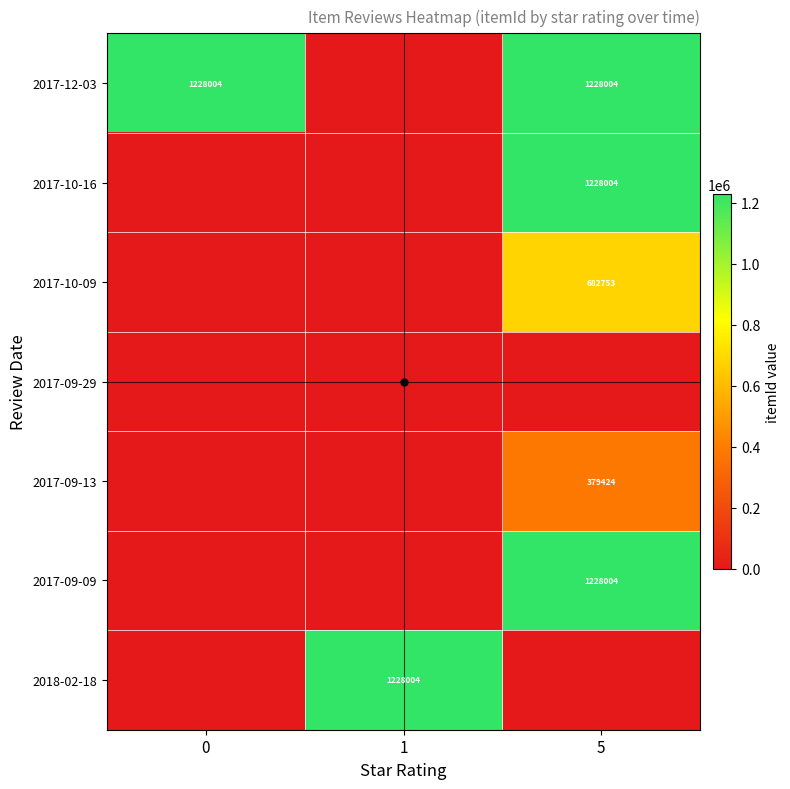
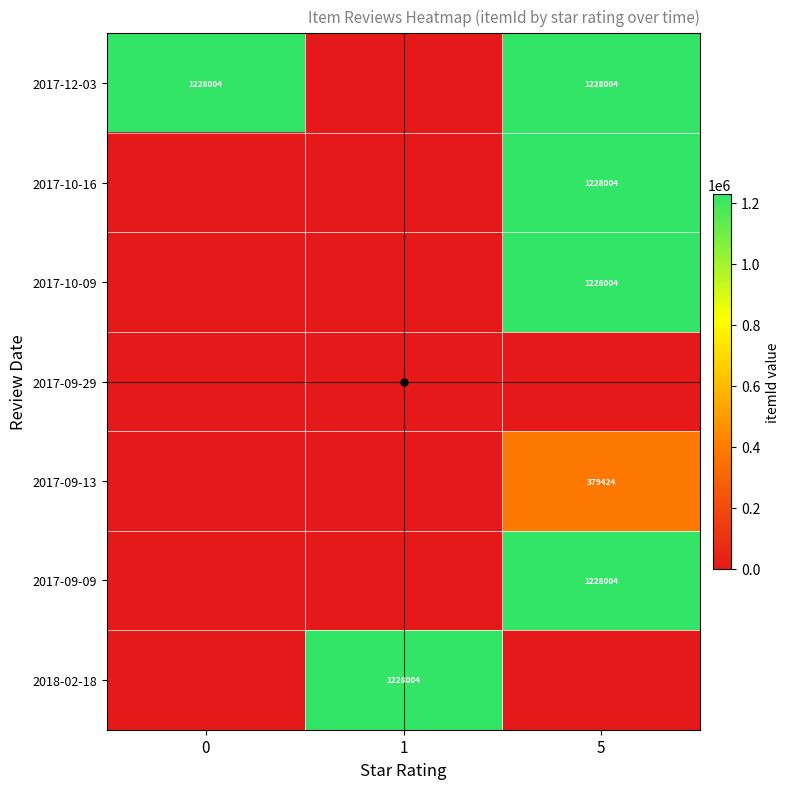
2017-10-09, 5: 682753 -> 1228004
